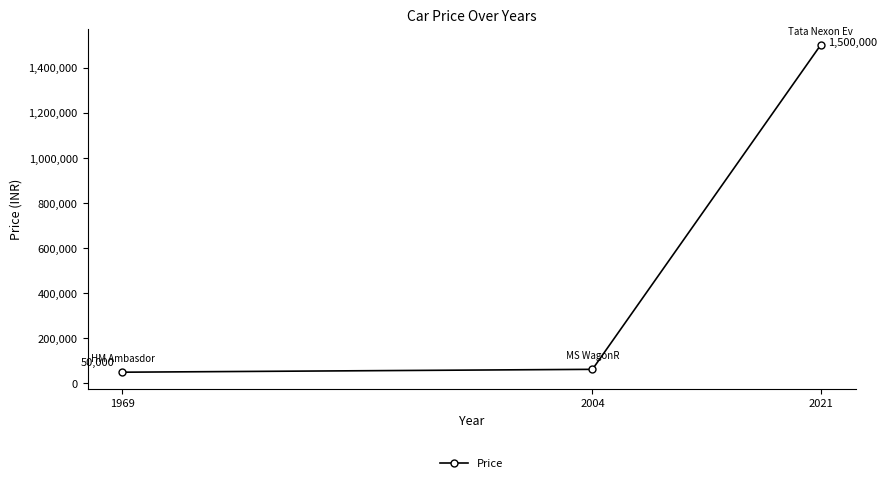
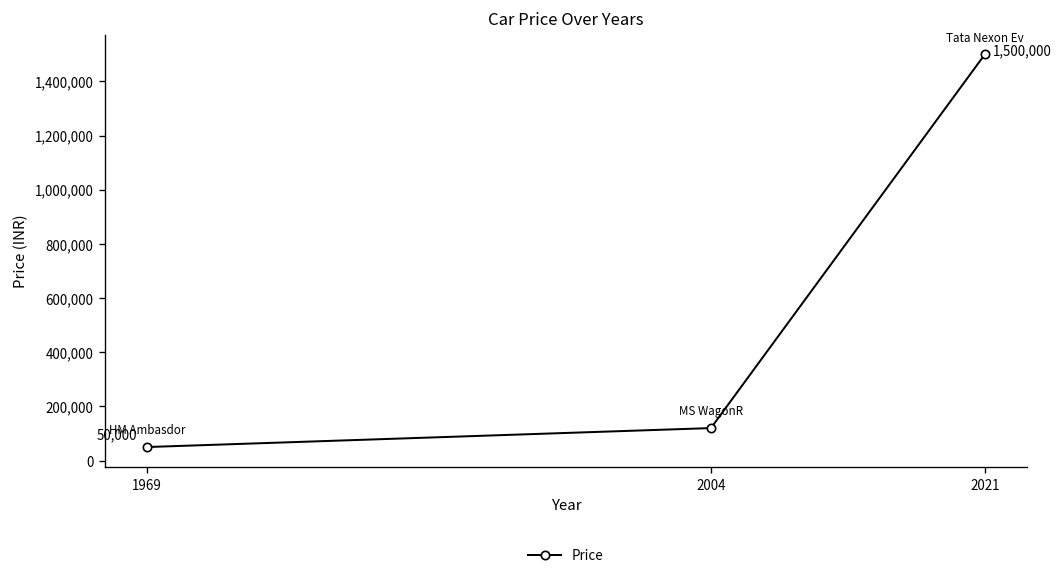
2004: 60,000 -> 120,000
